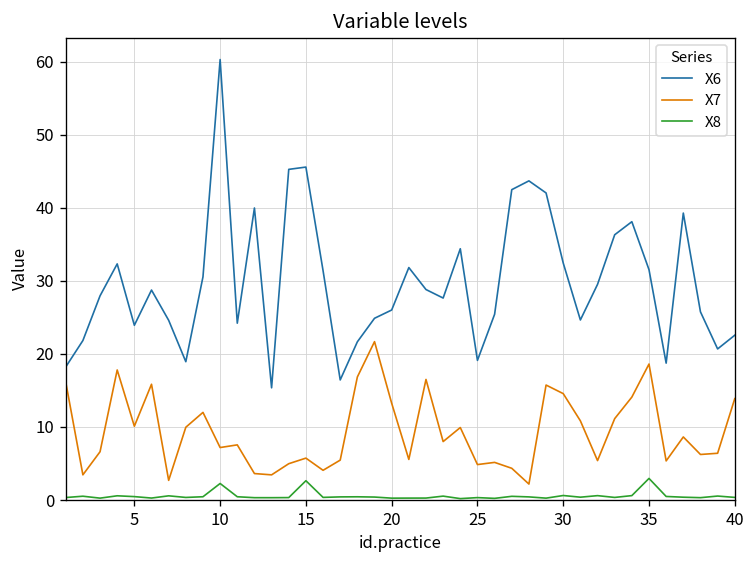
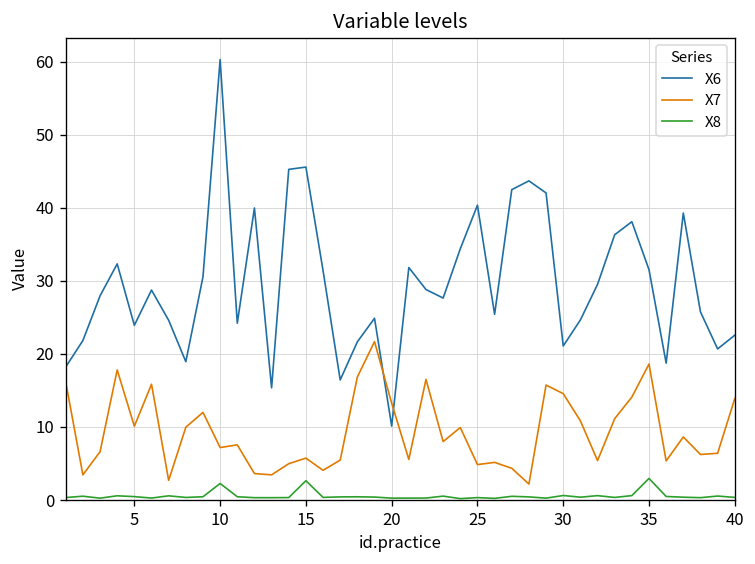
X6, 20: 26 -> 10
X6, 25: 19 -> 40
X6, 30: 32 -> 21
